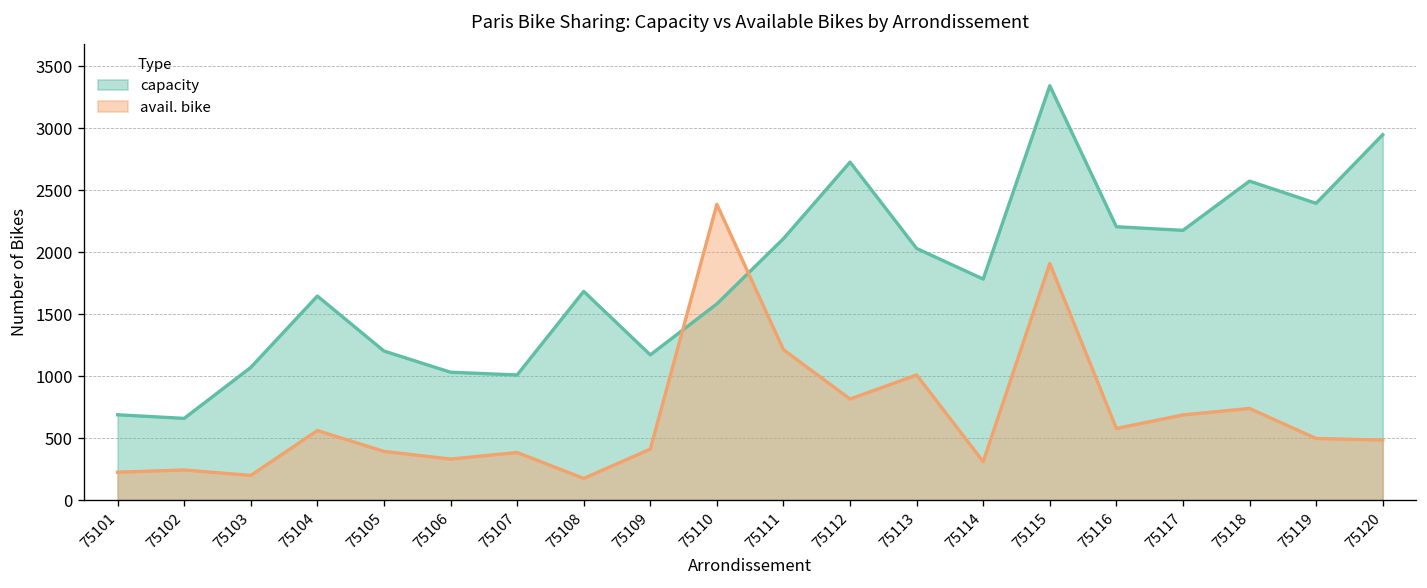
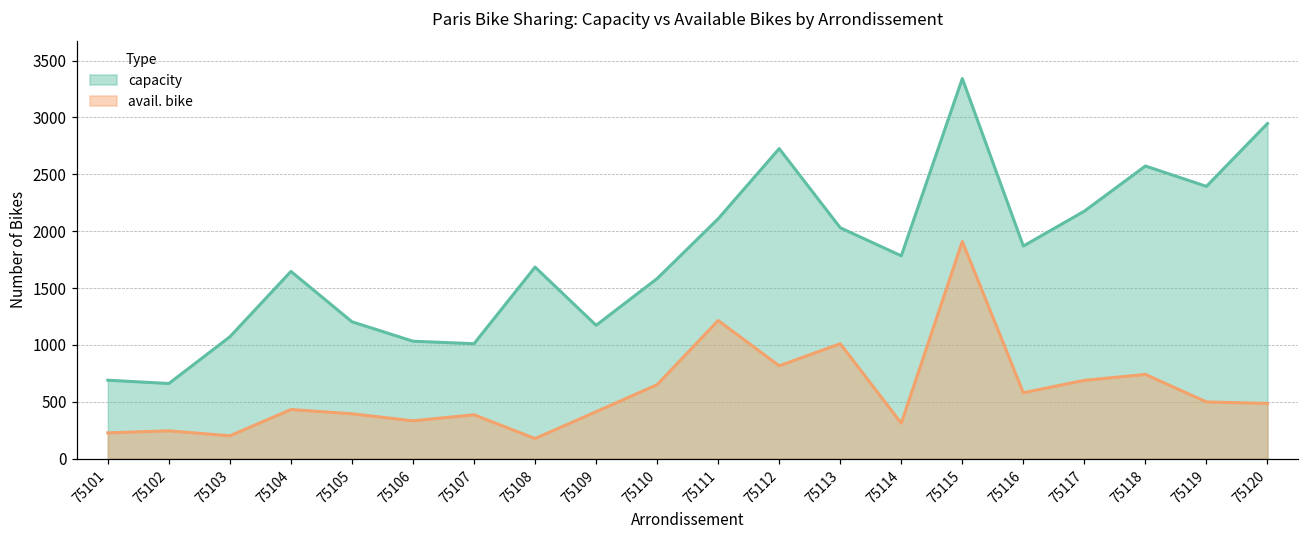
avail. bike, 75104: 560 -> 430
avail. bike, 75110: 2390 -> 650
capacity, 75116: 2210 -> 1870
